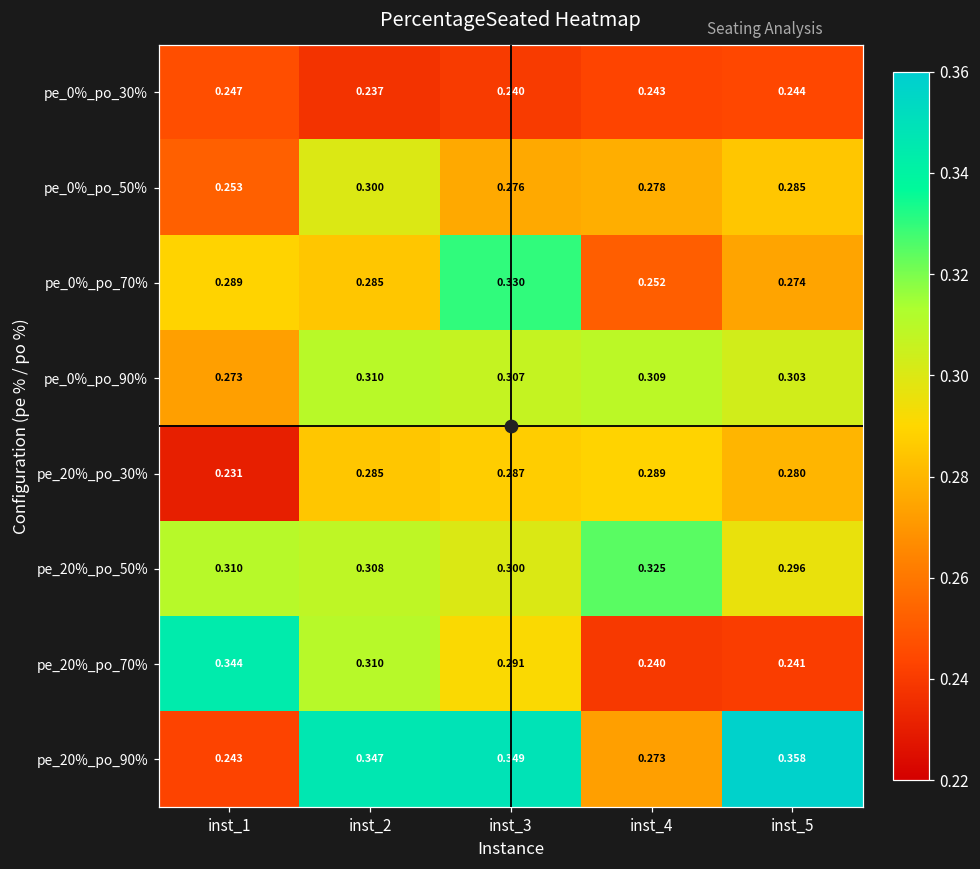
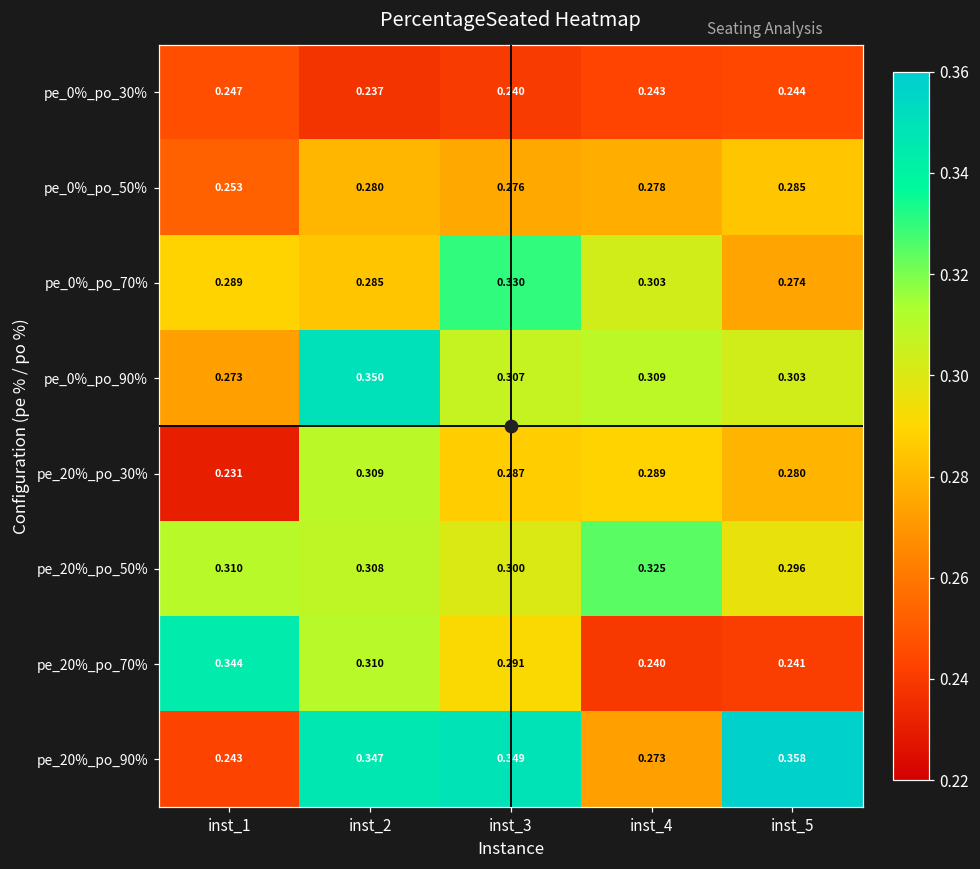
pe_0%_po_50%, inst_2: 0.300 -> 0.280
pe_0%_po_70%, inst_4: 0.252 -> 0.303
pe_0%_po_90%, inst_2: 0.310 -> 0.350
pe_20%_po_30%, inst_2: 0.285 -> 0.309
